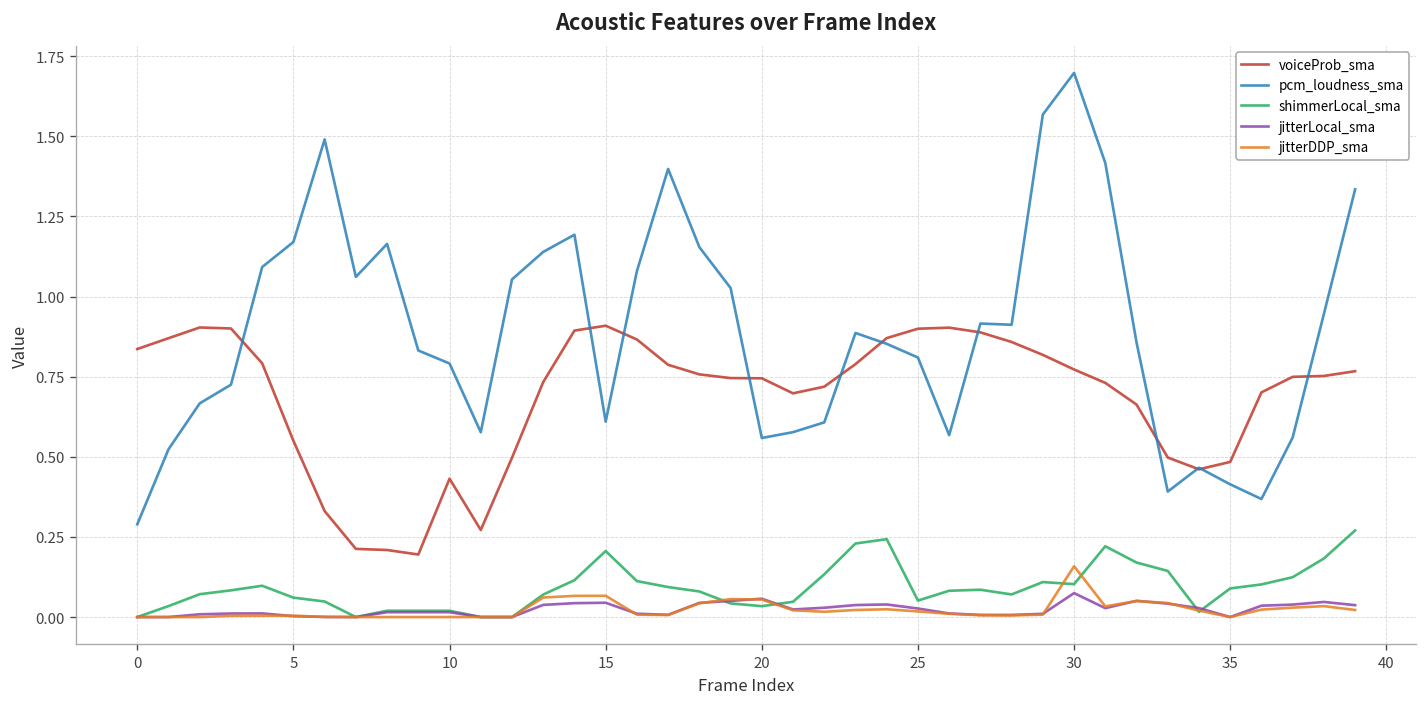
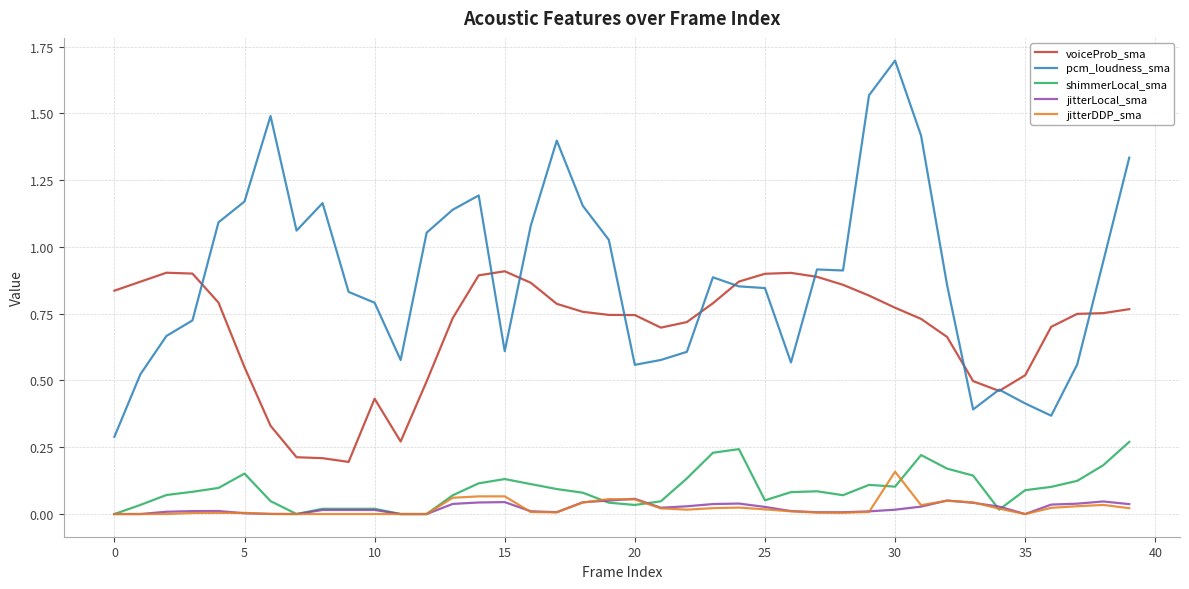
shimmerLocal_sma, 5: 0.06 -> 0.15
shimmerLocal_sma, 15: 0.21 -> 0.13
pcm_loudness_sma, 25: 0.81 -> 0.85
jitterLocal_sma, 30: 0.07 -> 0.02
voiceProb_sma, 35: 0.48 -> 0.52
